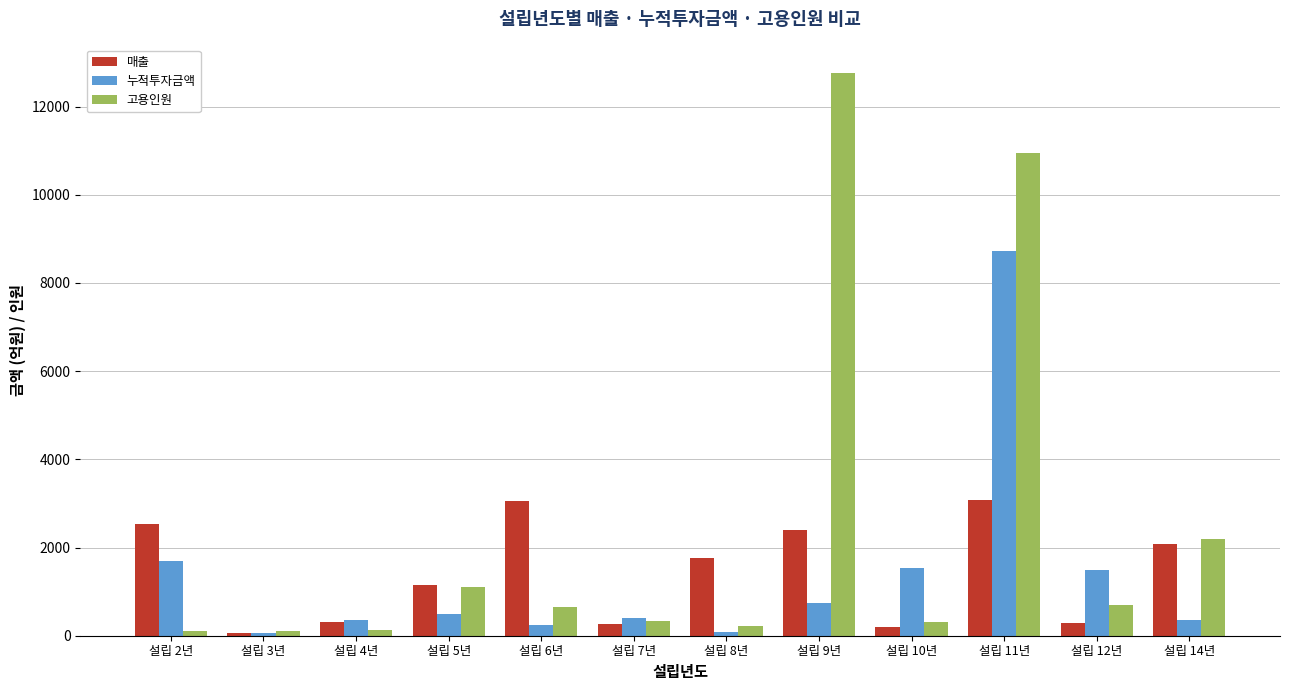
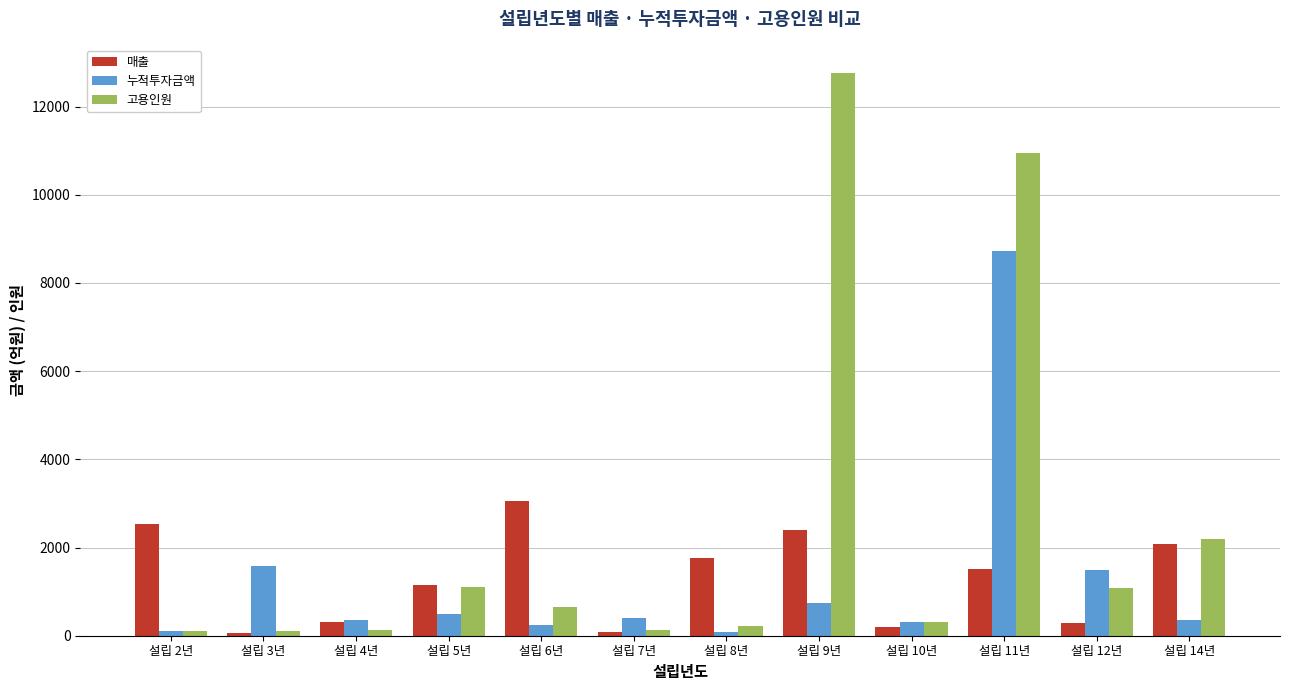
누적투자금액, 설립 2년: 1700 -> 100
누적투자금액, 설립 3년: 100 -> 1600
매출, 설립 7년: 300 -> 100
고용인원, 설립 7년: 300 -> 100
누적투자금액, 설립 10년: 1500 -> 300
매출, 설립 11년: 3100 -> 1500
고용인원, 설립 12년: 700 -> 1100
